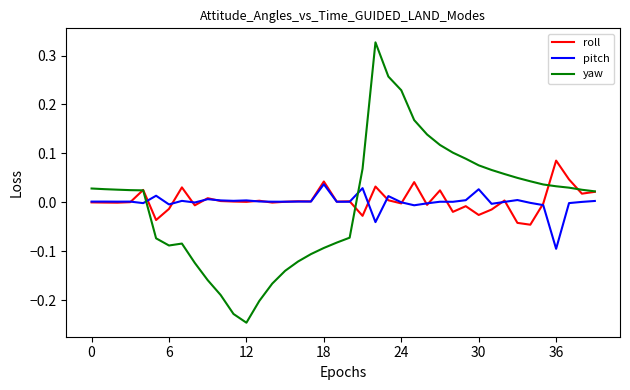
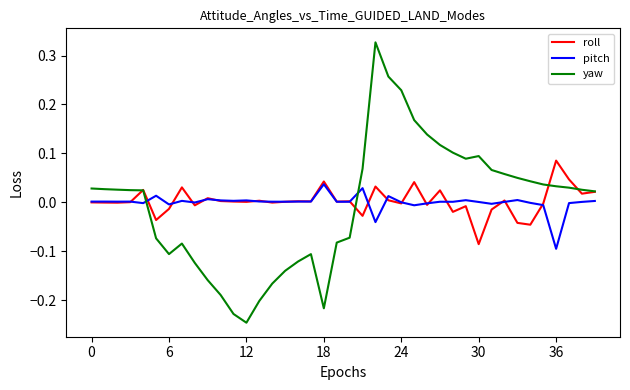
yaw, 6: -0.09 -> -0.11
yaw, 18: -0.09 -> -0.22
roll, 30: -0.03 -> -0.09
pitch, 30: 0.03 -> 0.00
yaw, 30: 0.08 -> 0.09
